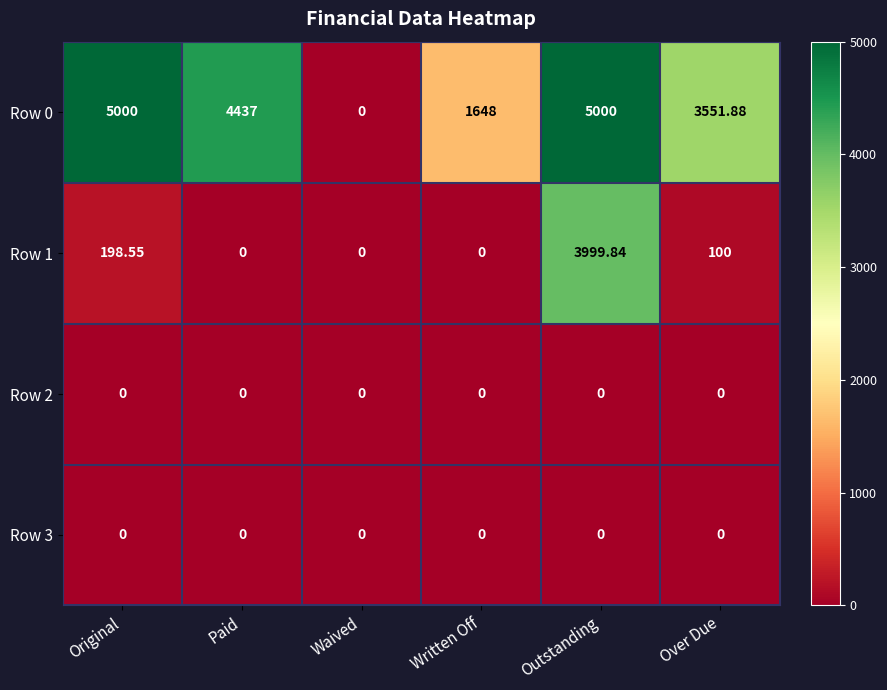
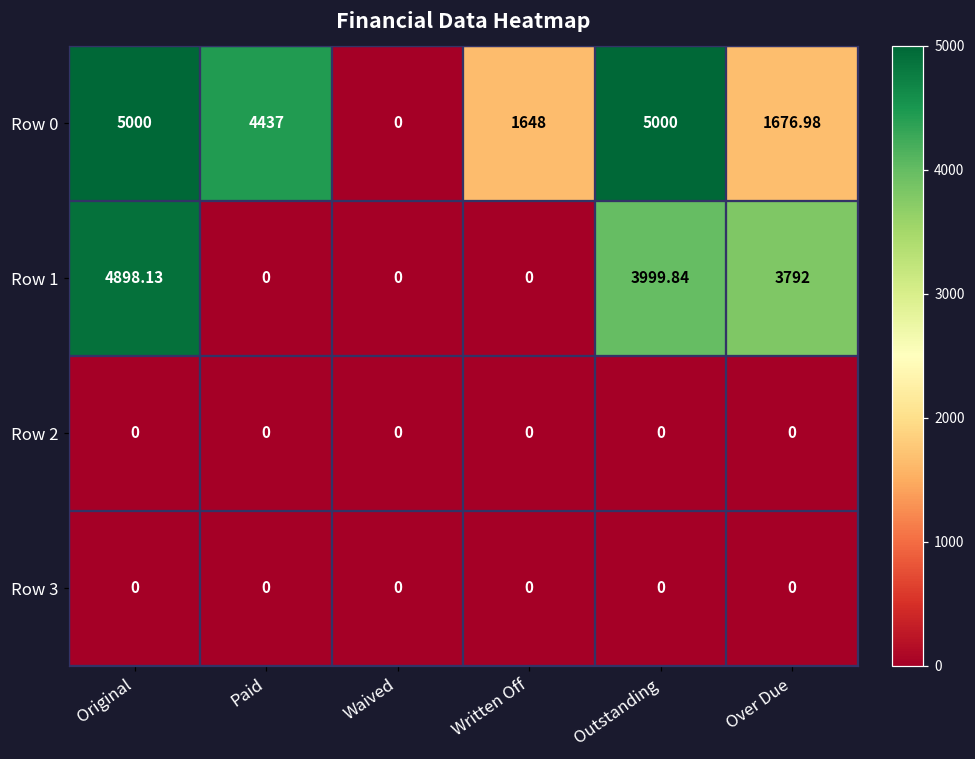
Row 0, Over Due: 3551.88 -> 1676.98
Row 1, Original: 198.55 -> 4898.13
Row 1, Over Due: 100 -> 3792
